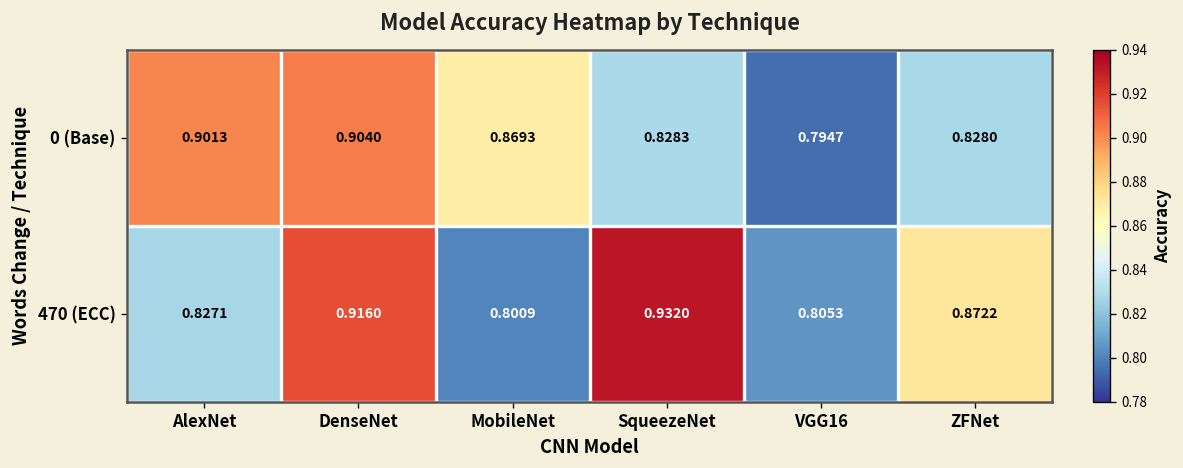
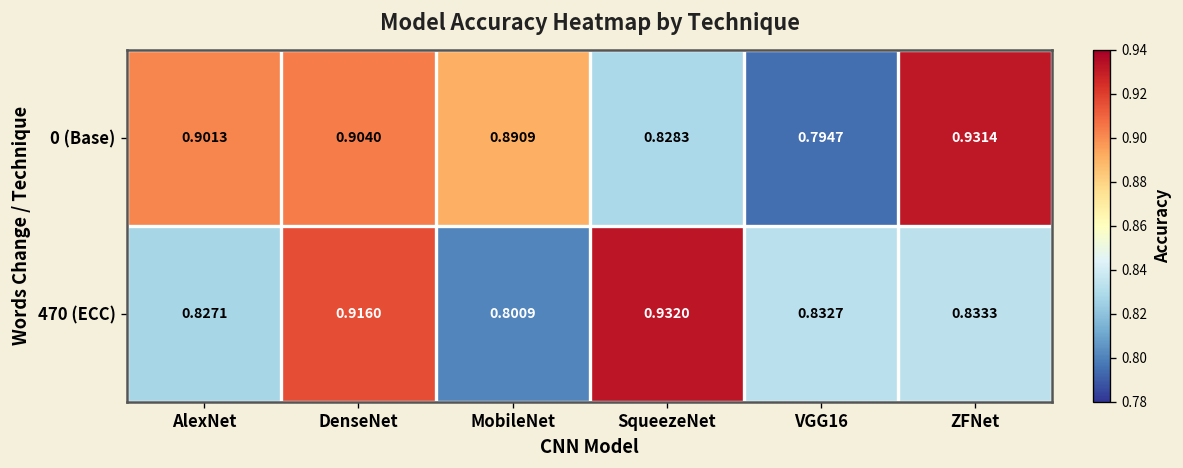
0 (Base), MobileNet: 0.8693 -> 0.8909
0 (Base), ZFNet: 0.8280 -> 0.9314
470 (ECC), VGG16: 0.8053 -> 0.8327
470 (ECC), ZFNet: 0.8722 -> 0.8333
